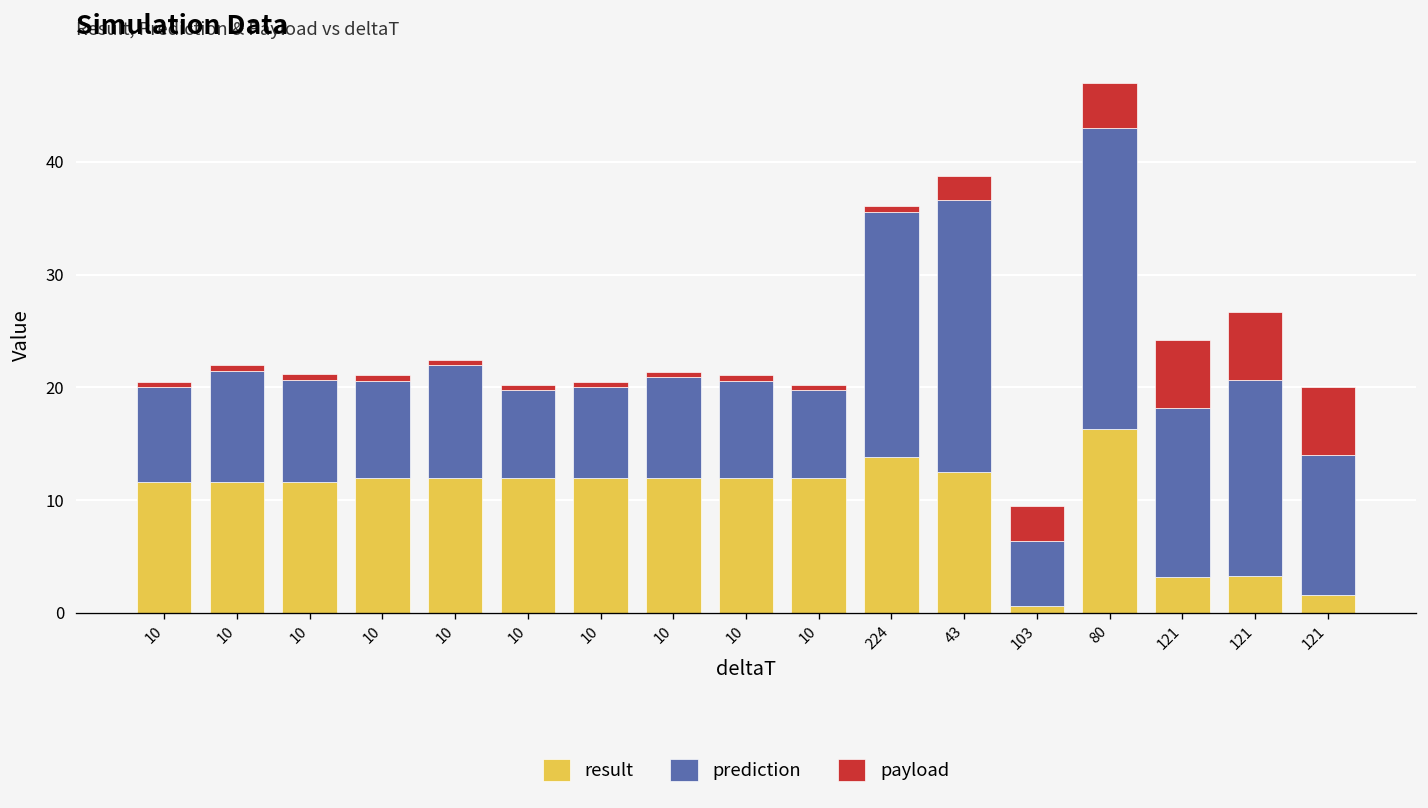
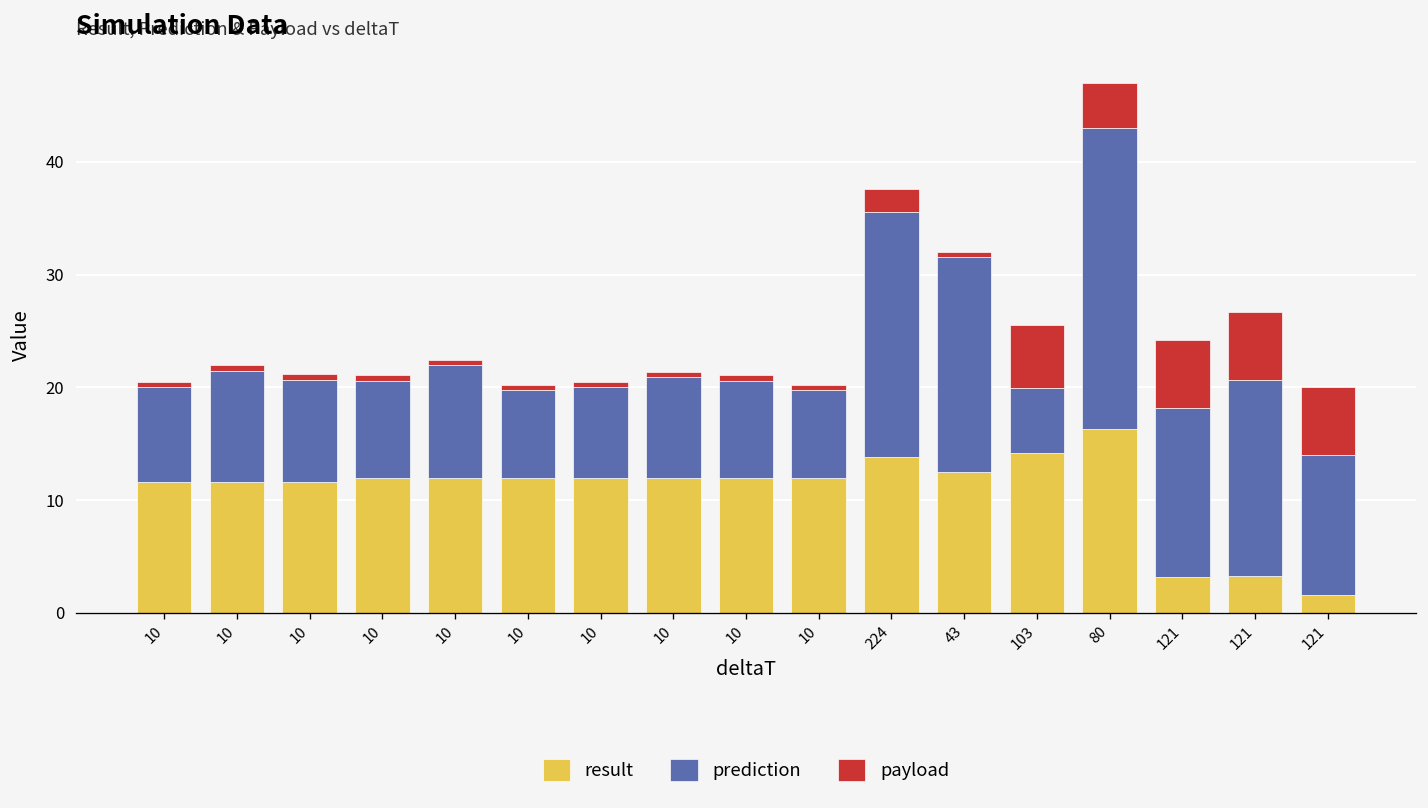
payload, 224: 1 -> 2
prediction, 43: 24 -> 19
payload, 43: 2 -> 0
result, 103: 1 -> 14
payload, 103: 3 -> 6
